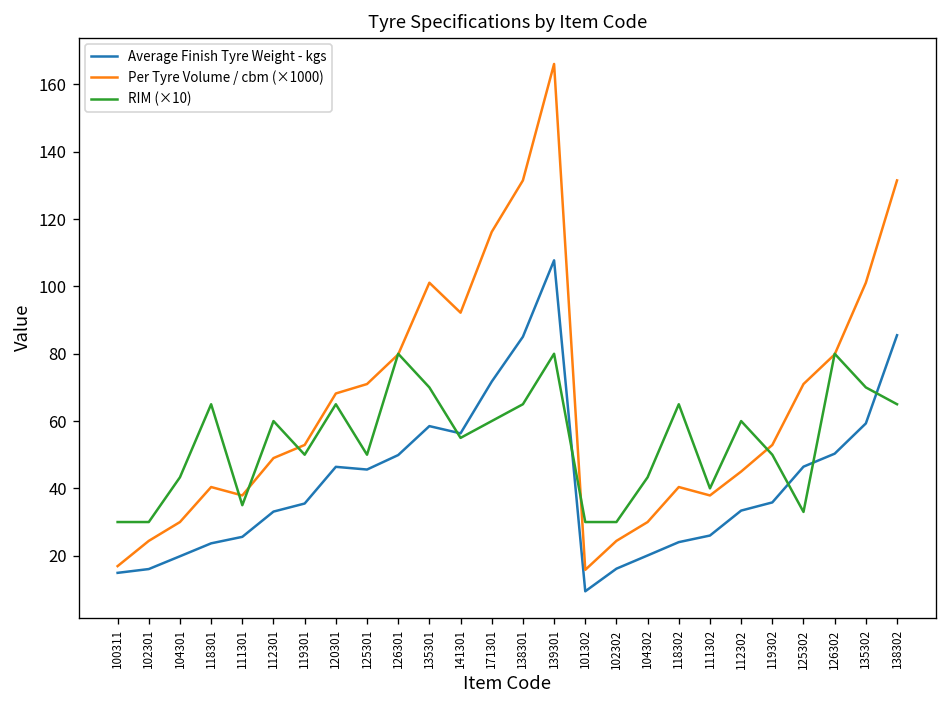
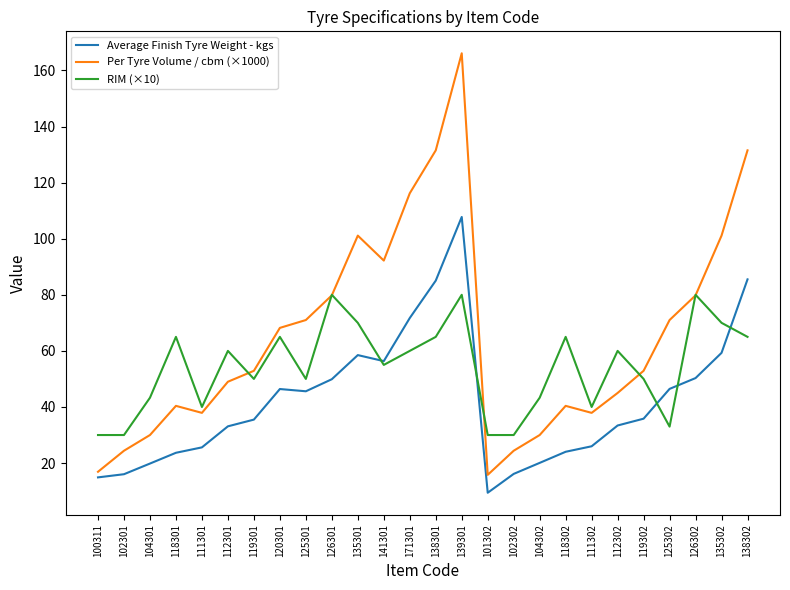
RIM (×10), 111301: 35 -> 40
